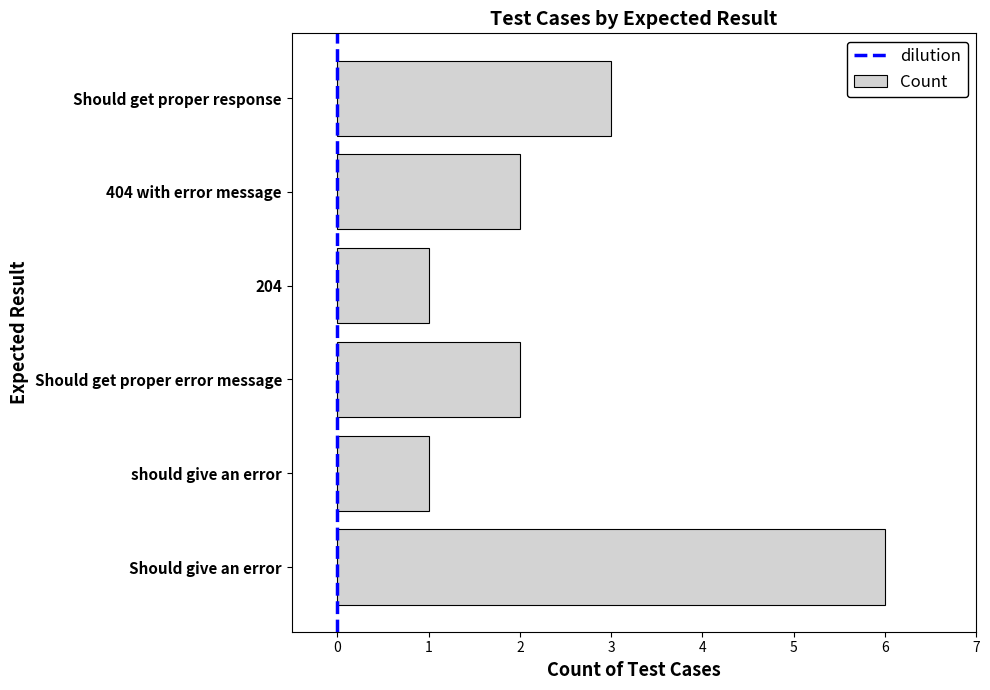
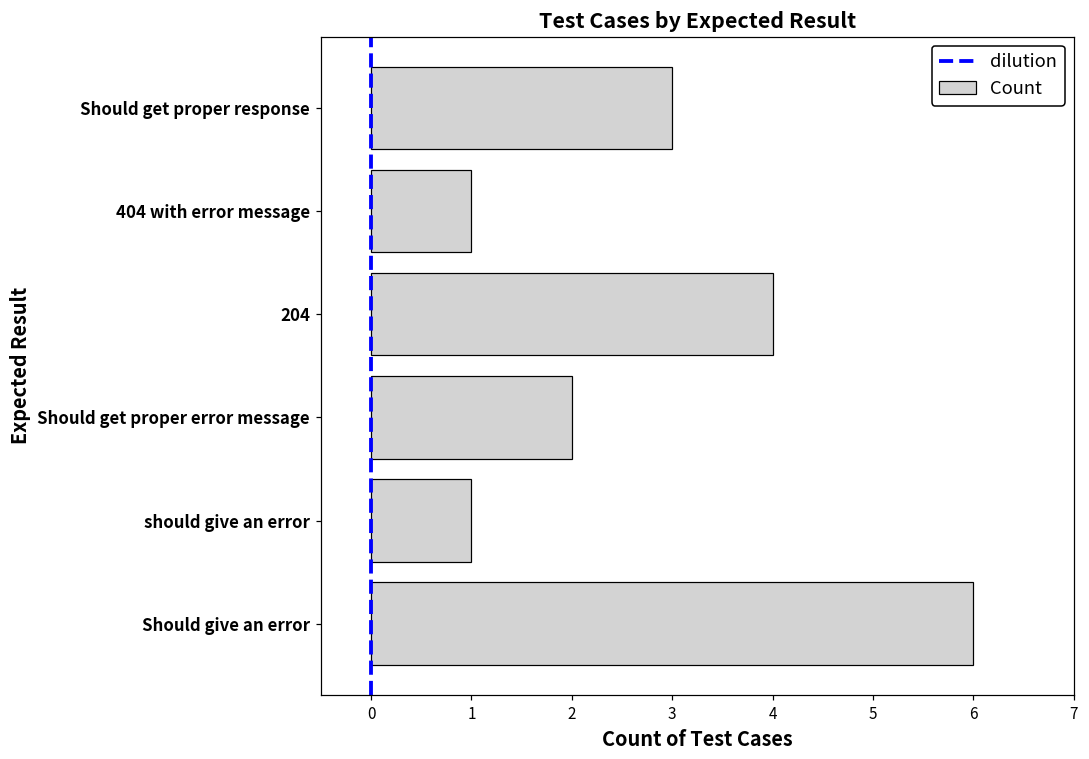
404 with error message: 2 -> 1
204: 1 -> 4
